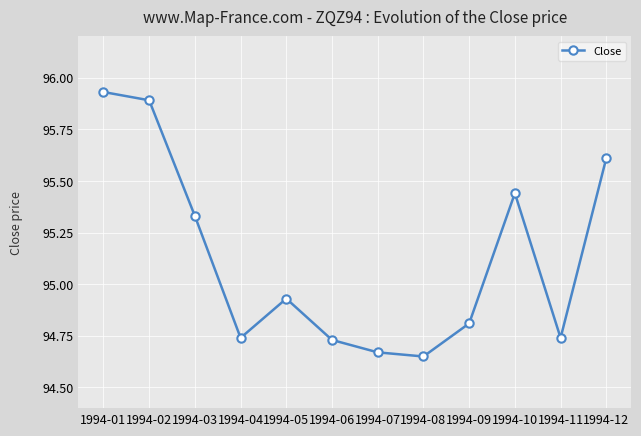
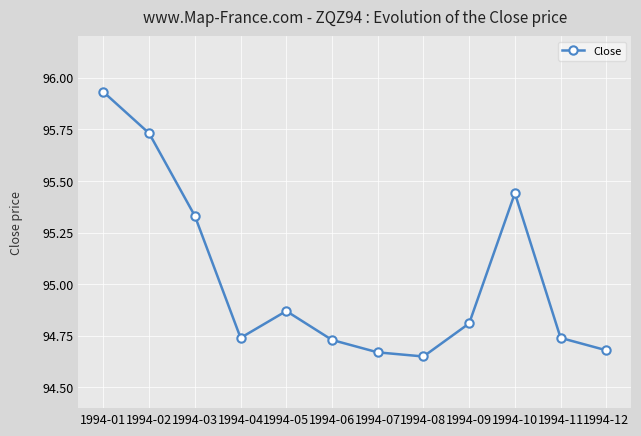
1994-02: 95.89 -> 95.73
1994-05: 94.93 -> 94.87
1994-12: 95.61 -> 94.68
